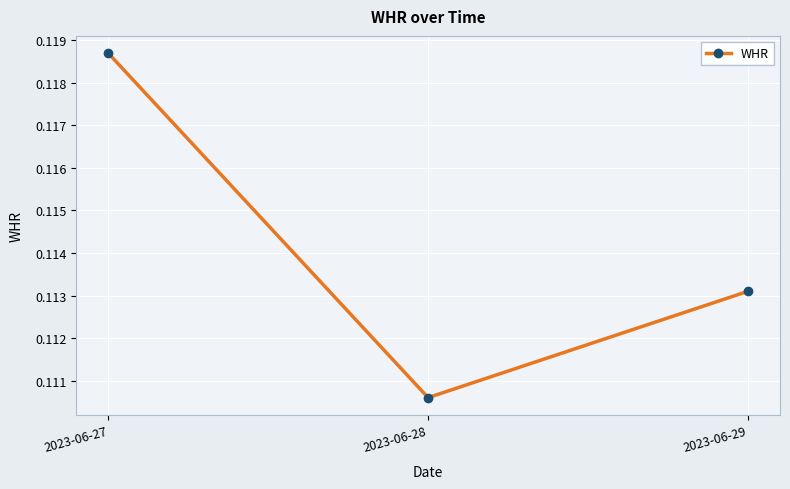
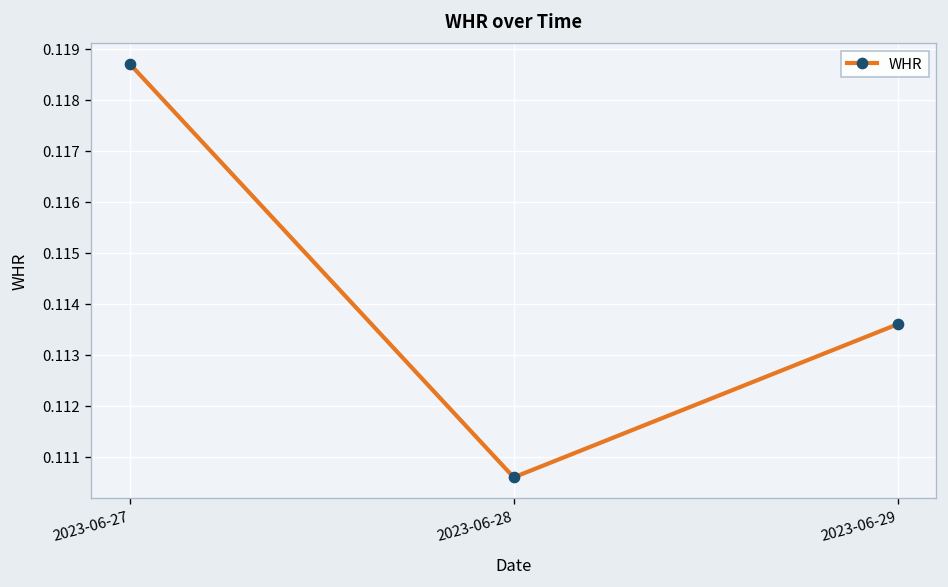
2023-06-29: 0.1131 -> 0.1136
